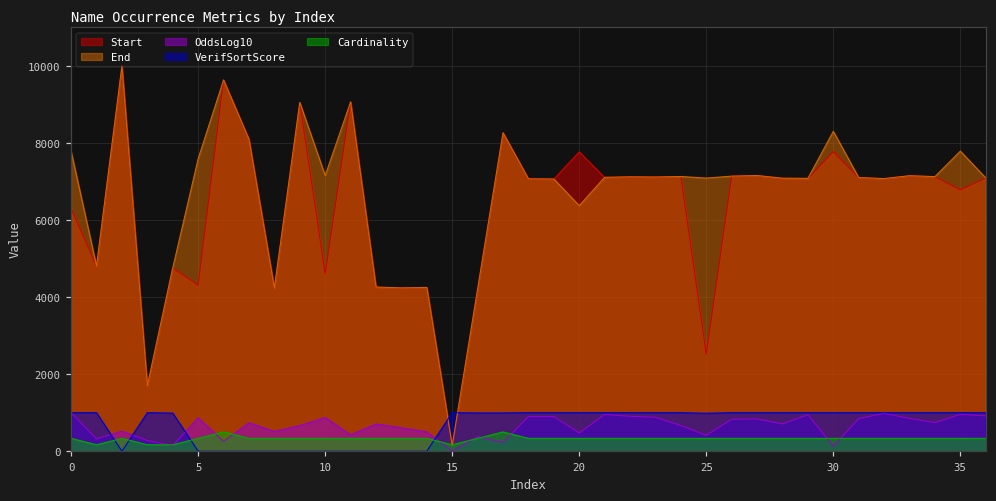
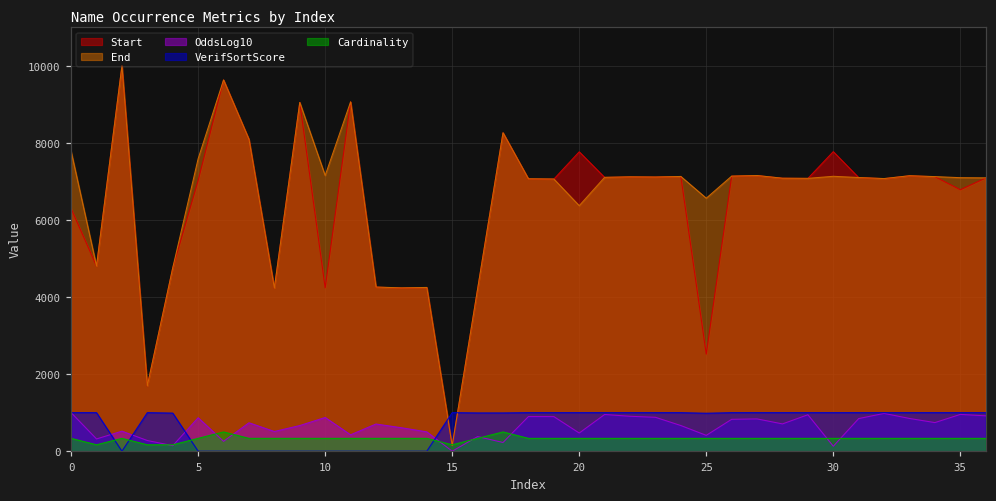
Start, 5: 4300 -> 7000
Start, 10: 4600 -> 4200
End, 25: 7100 -> 6600
End, 30: 8300 -> 7100
End, 35: 7800 -> 7100
